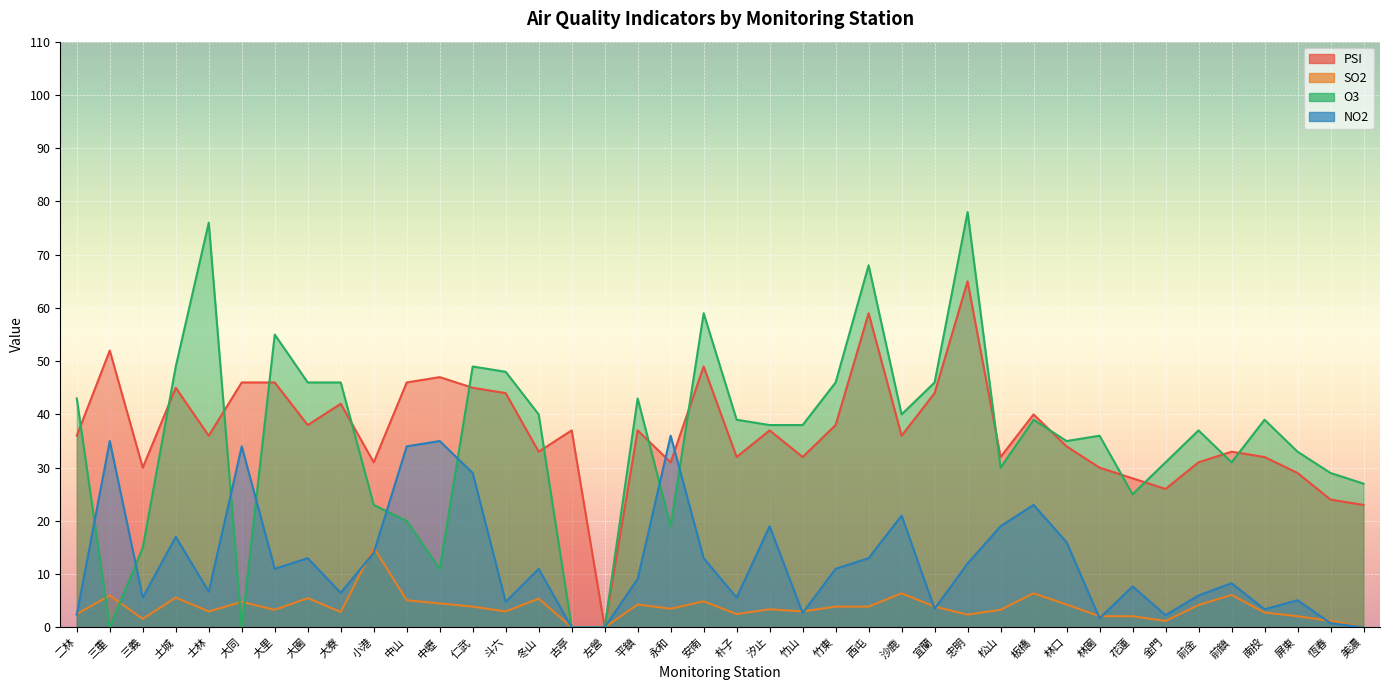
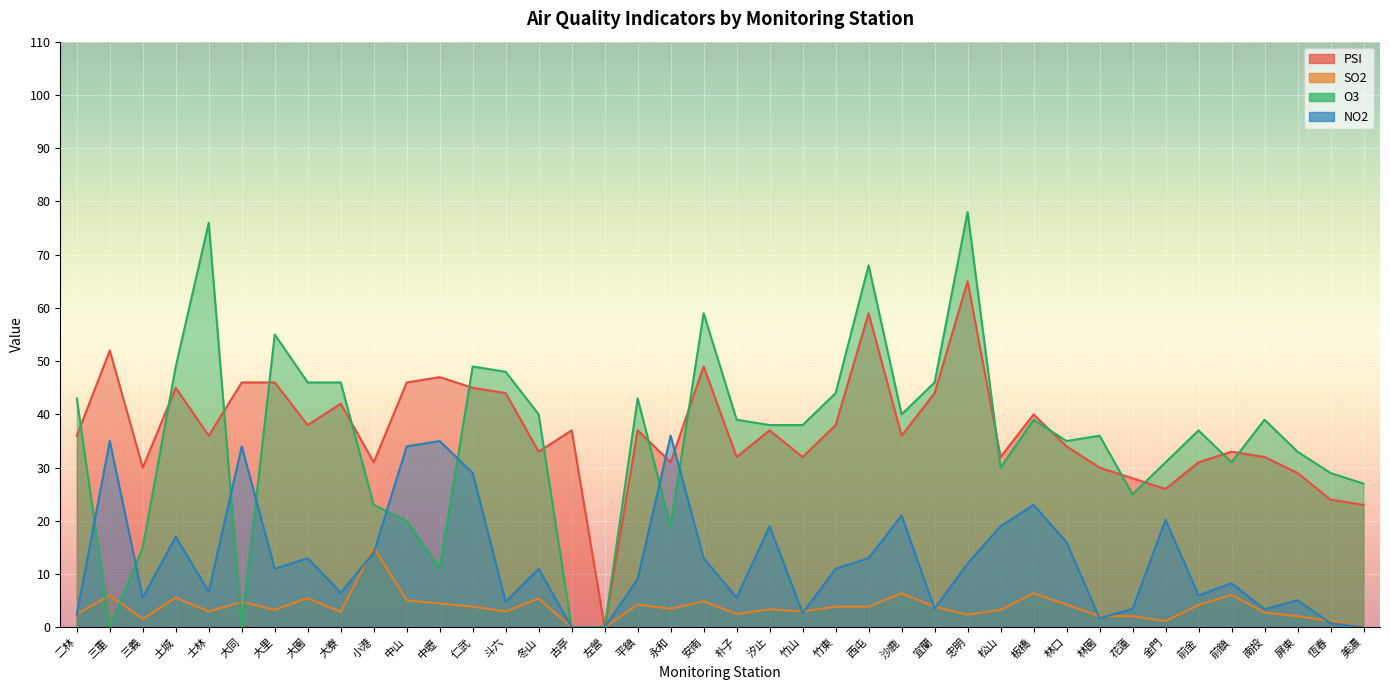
O3, 竹東: 46 -> 44
NO2, 花蓮: 8 -> 4
NO2, 金門: 2 -> 20
